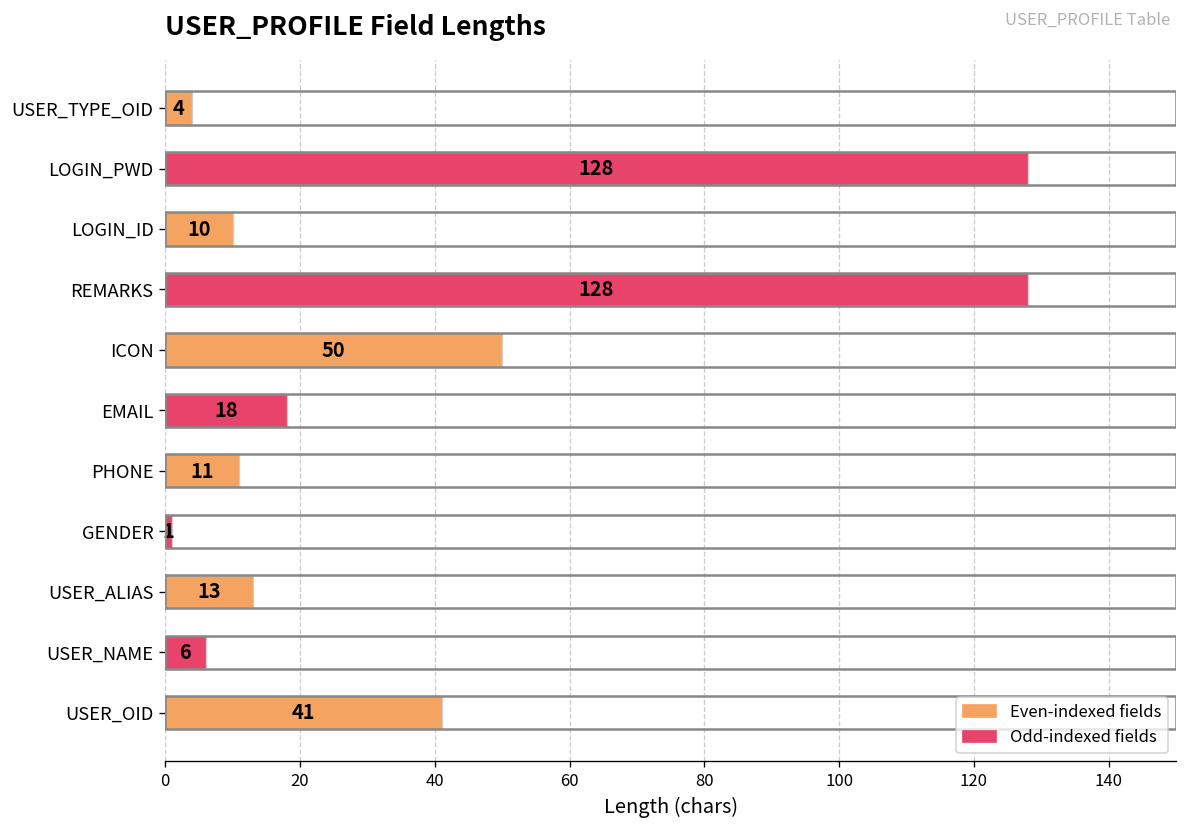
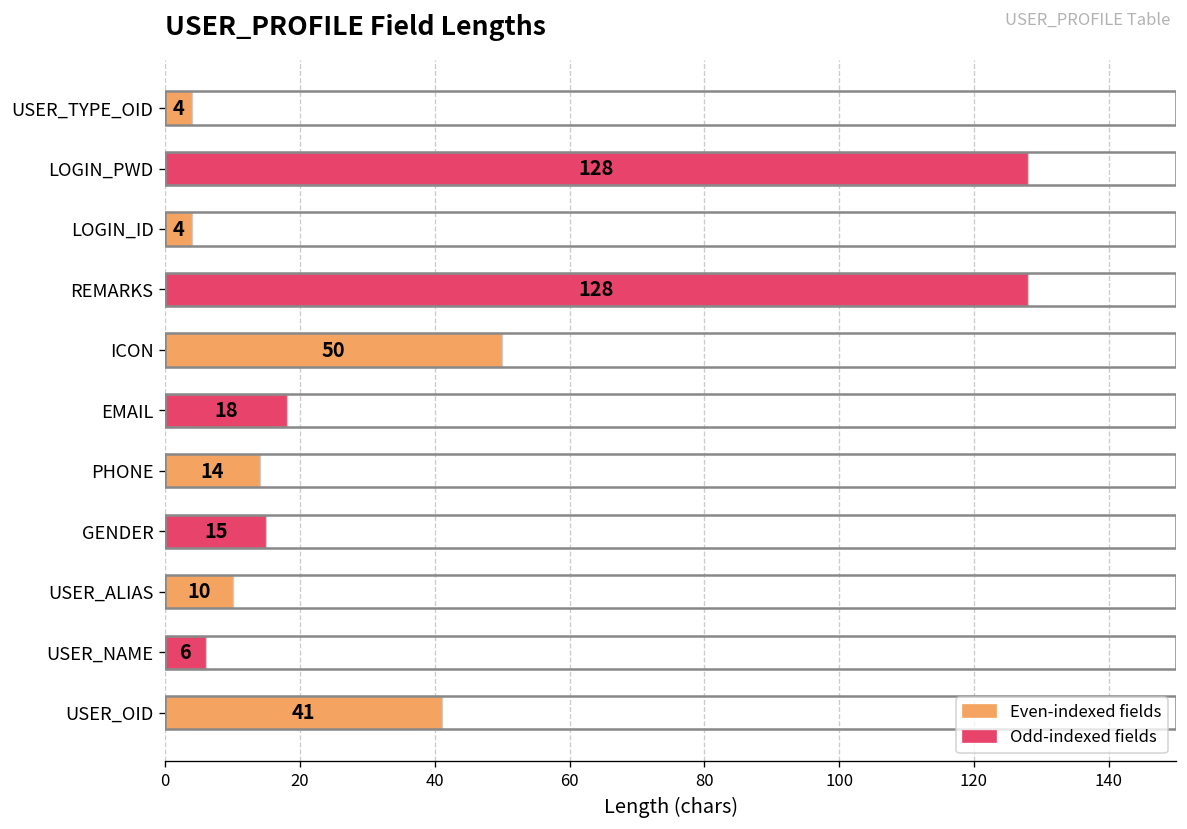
LOGIN_ID: 10 -> 4
PHONE: 11 -> 14
GENDER: 1 -> 15
USER_ALIAS: 13 -> 10
